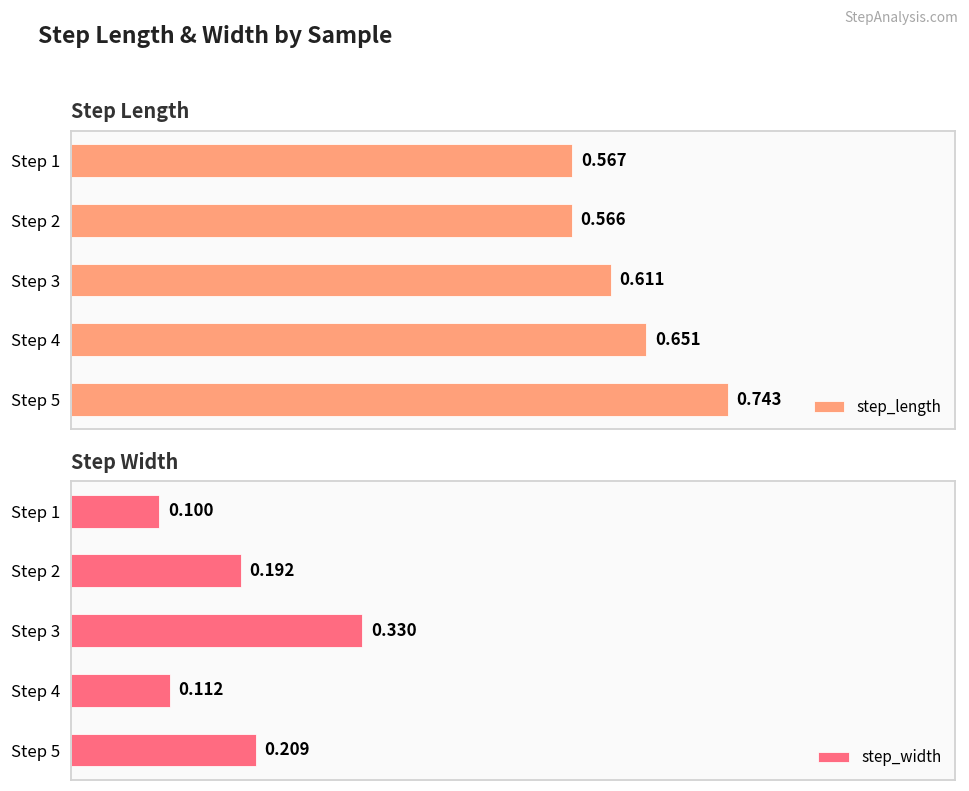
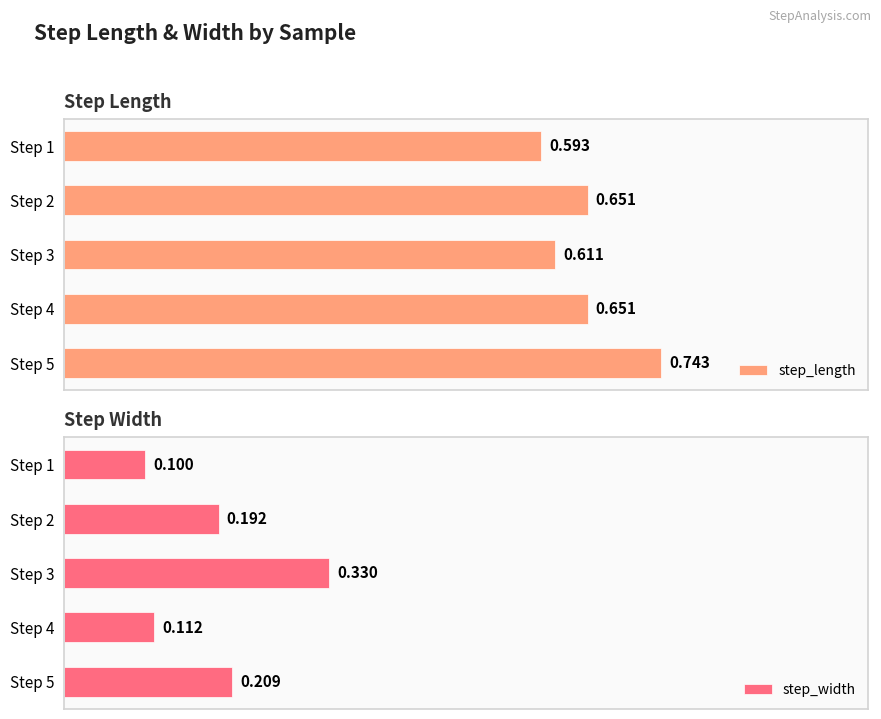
Step Length, Step 1: 0.567 -> 0.593
Step Length, Step 2: 0.566 -> 0.651
